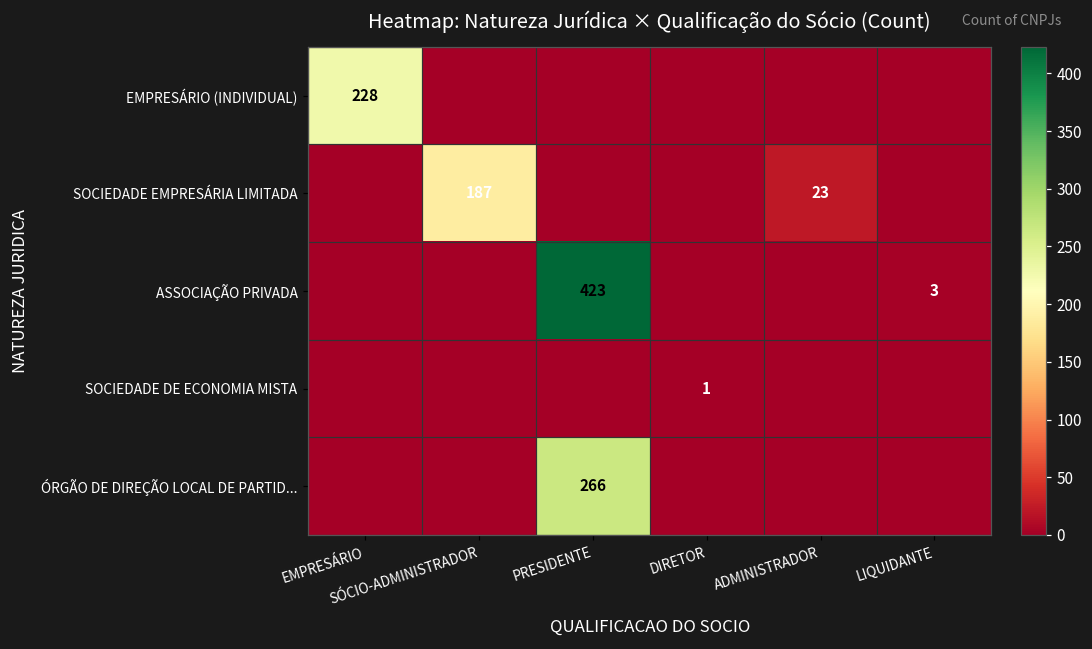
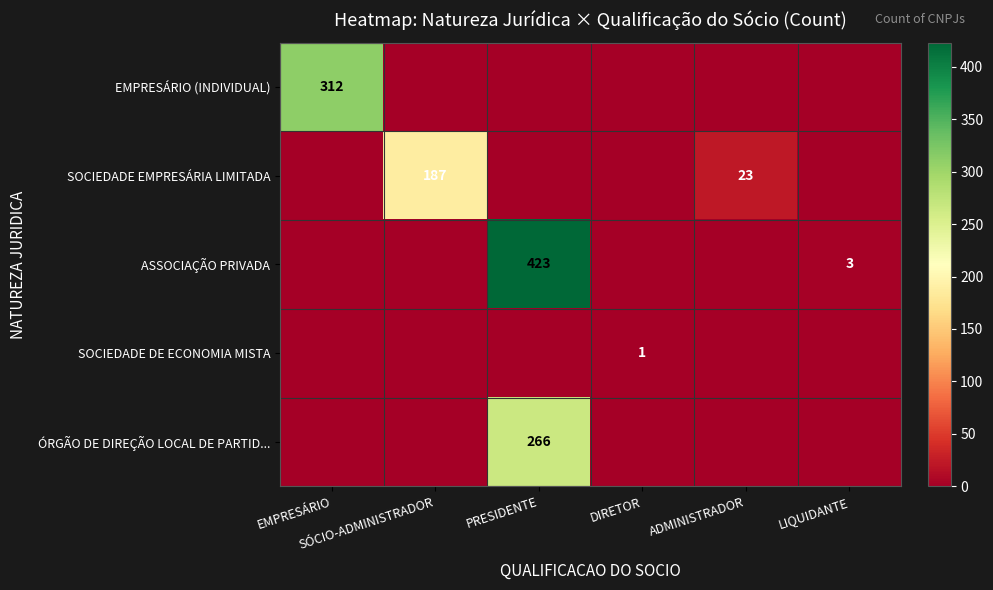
EMPRESÁRIO (INDIVIDUAL), EMPRESÁRIO: 228 -> 312
